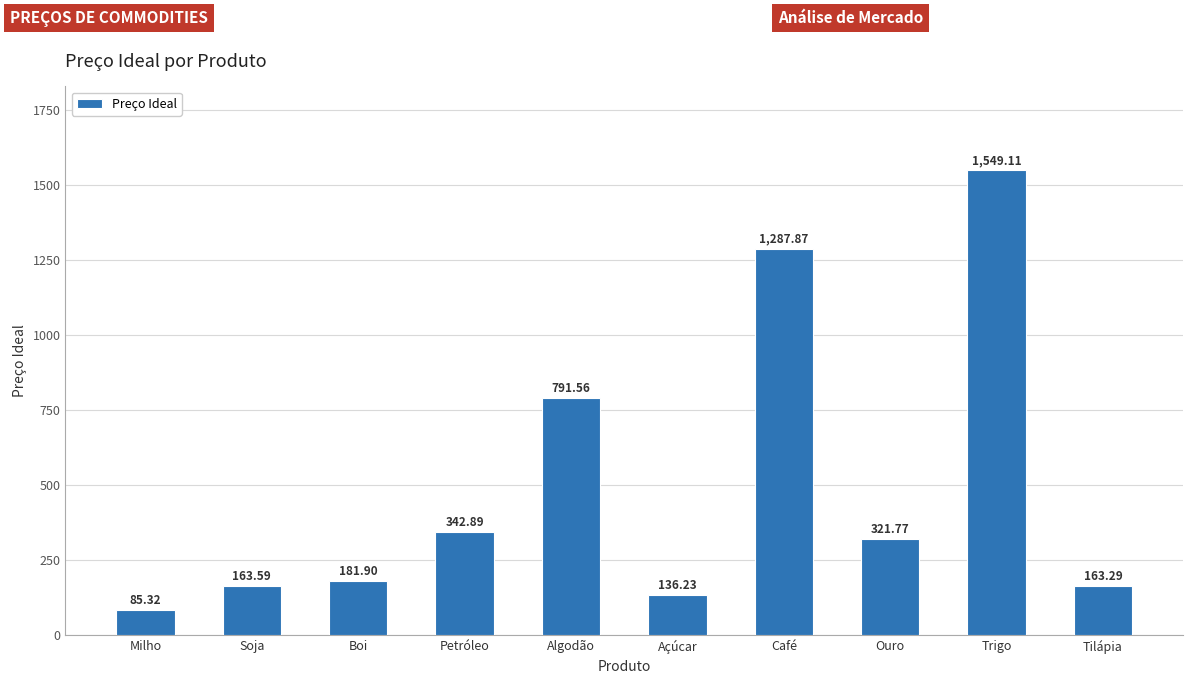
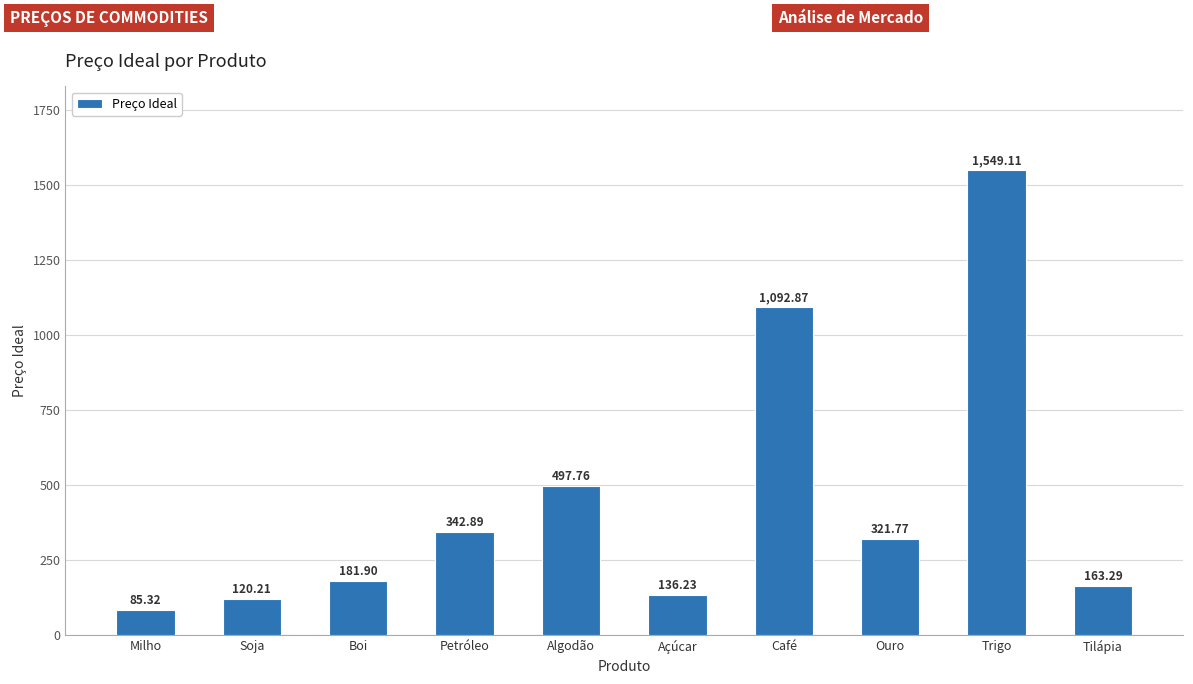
Soja: 163.59 -> 120.21
Algodão: 791.56 -> 497.76
Café: 1,287.87 -> 1,092.87
